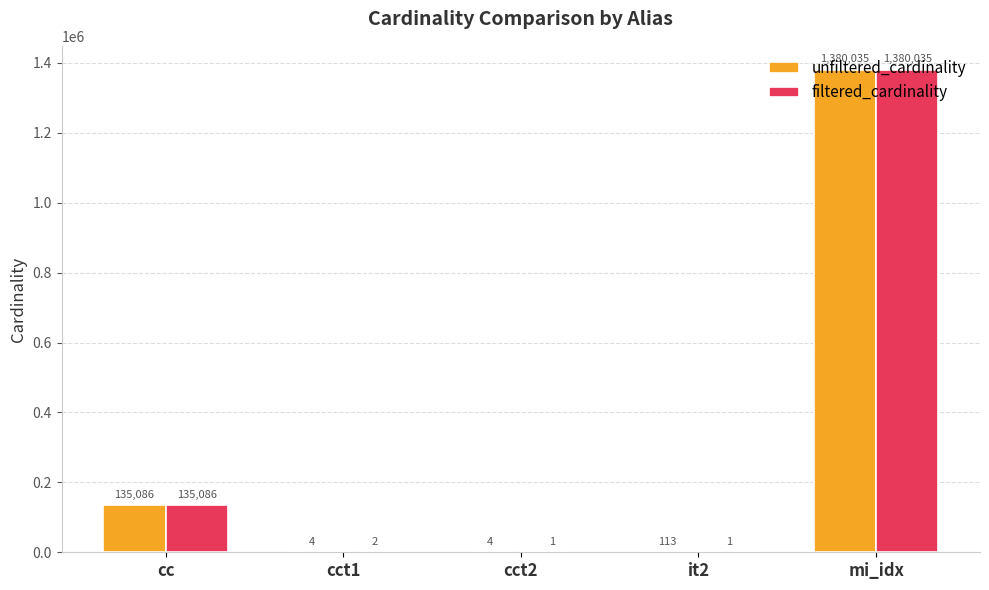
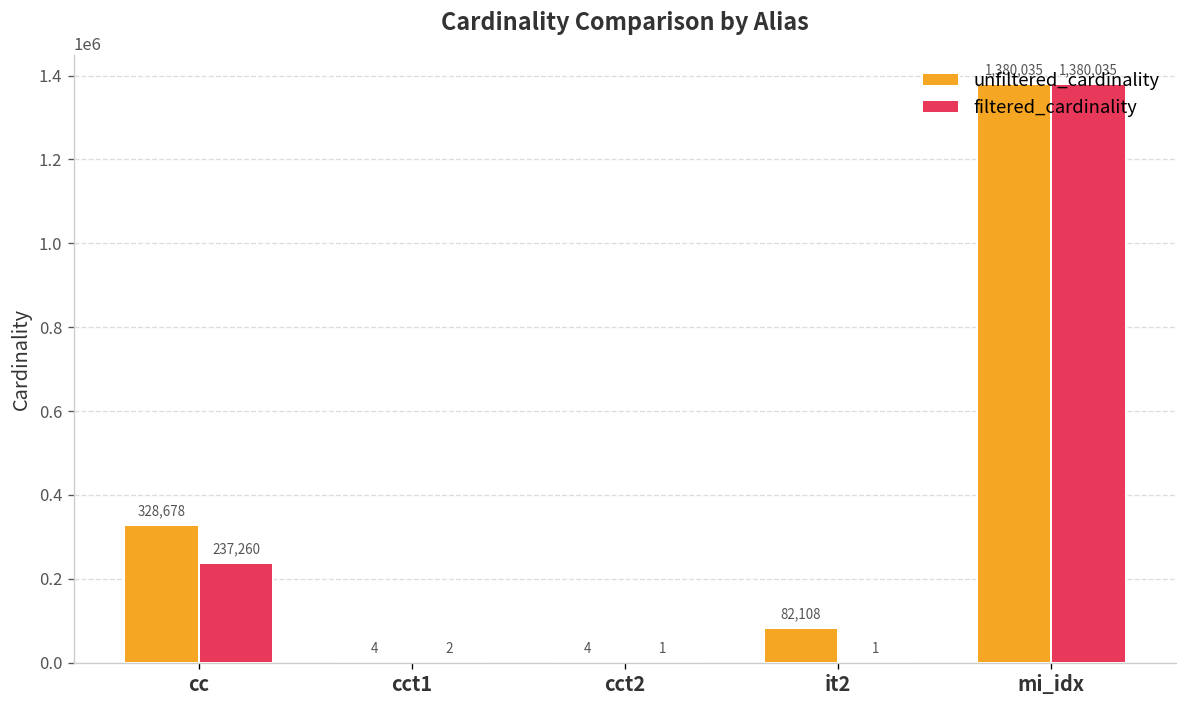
unfiltered_cardinality, cc: 135,086 -> 328,678
filtered_cardinality, cc: 135,086 -> 237,260
unfiltered_cardinality, it2: 113 -> 82,108
